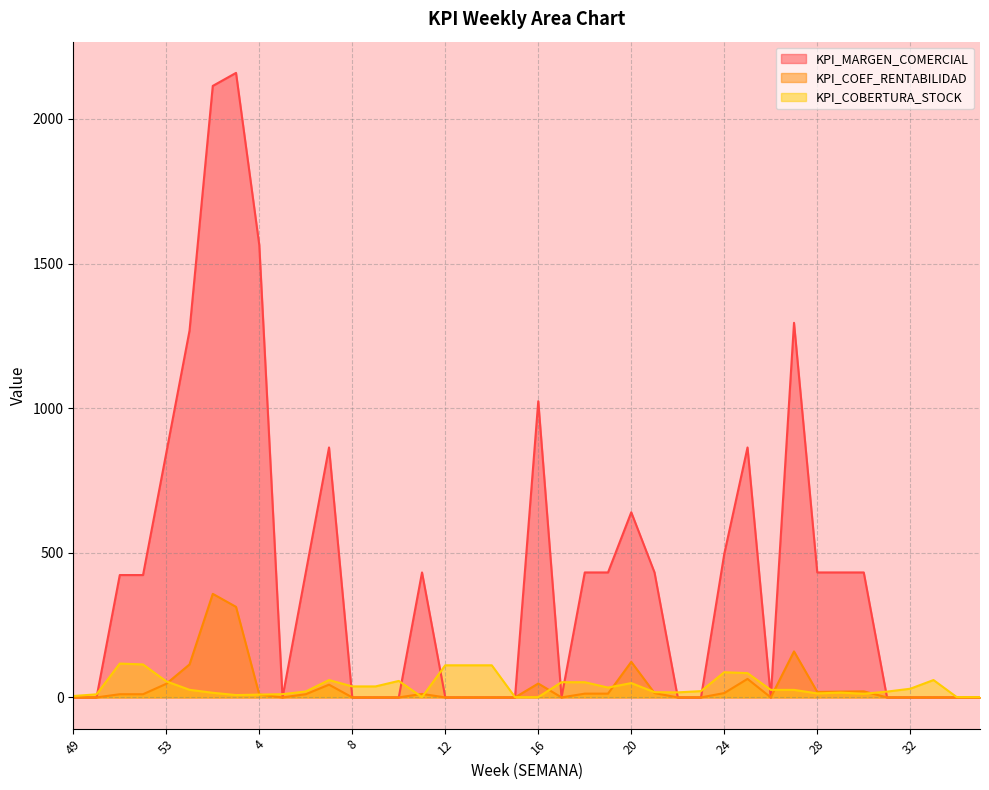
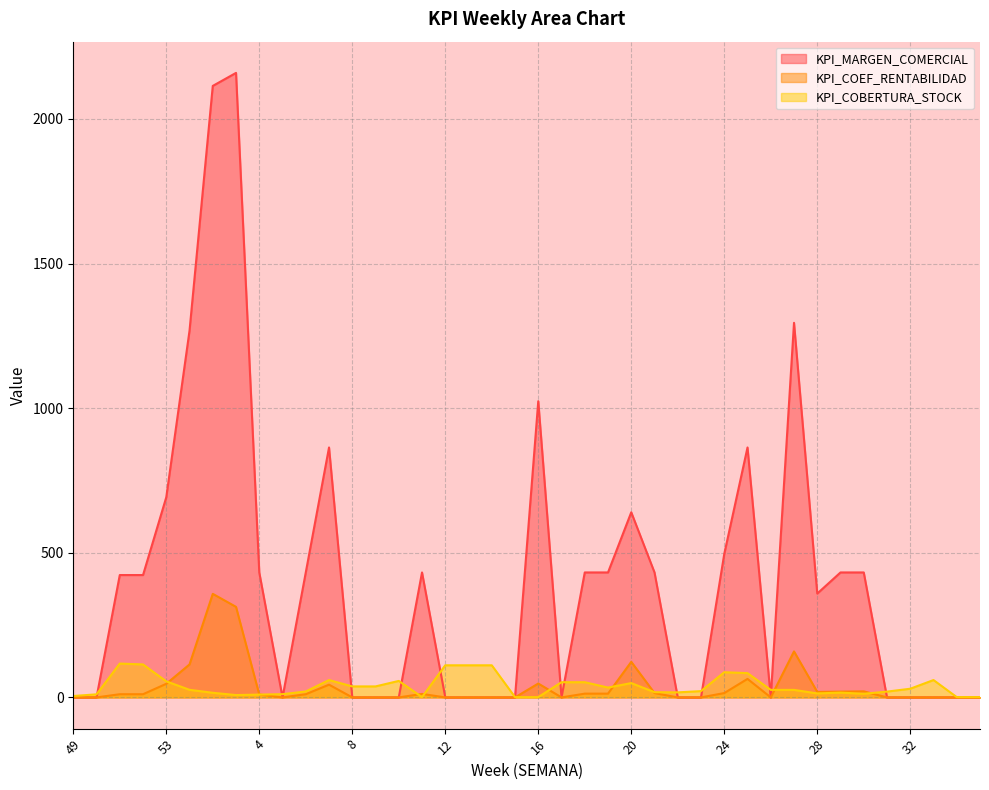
KPI_MARGEN_COMERCIAL, 53: 850 -> 690
KPI_MARGEN_COMERCIAL, 4: 1560 -> 430
KPI_MARGEN_COMERCIAL, 28: 430 -> 360
